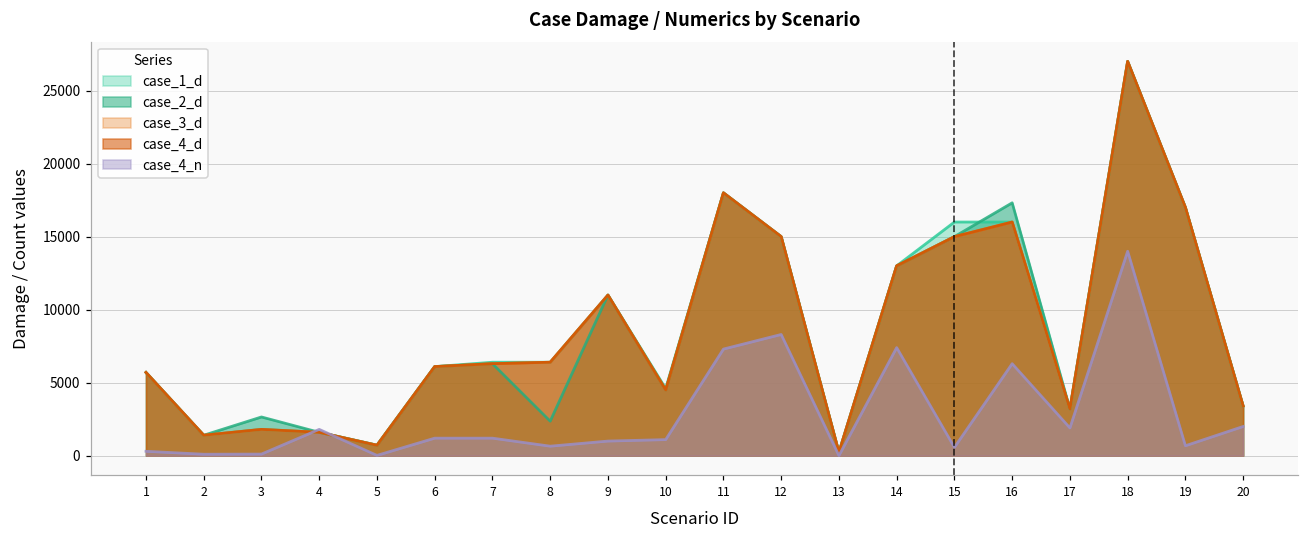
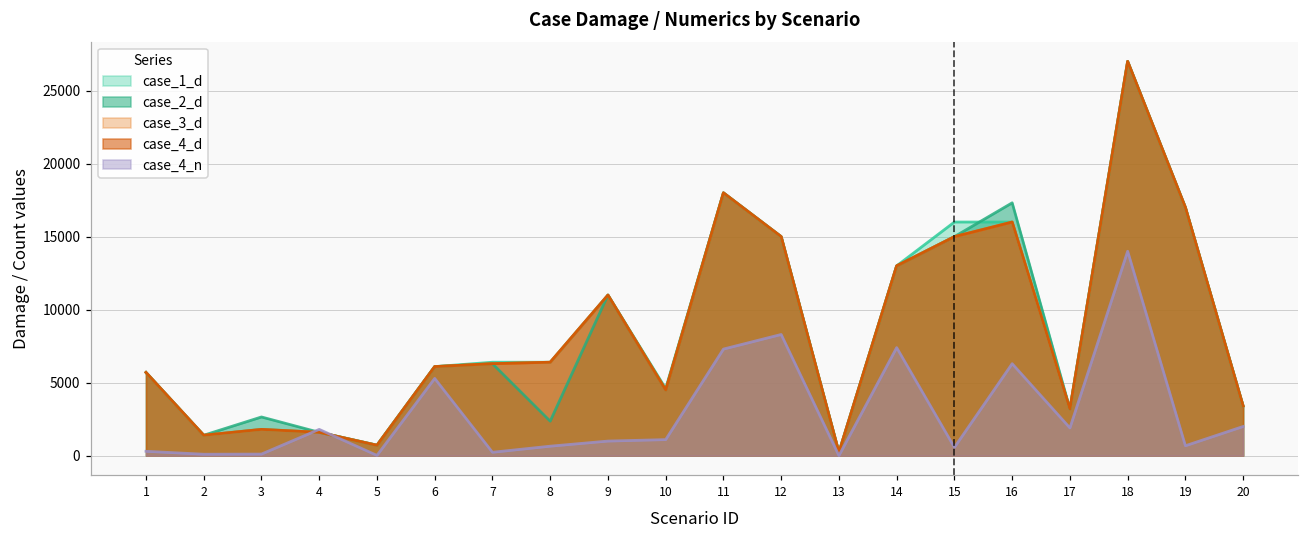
case_4_n, 6: 1200 -> 5300
case_4_n, 7: 1200 -> 200
